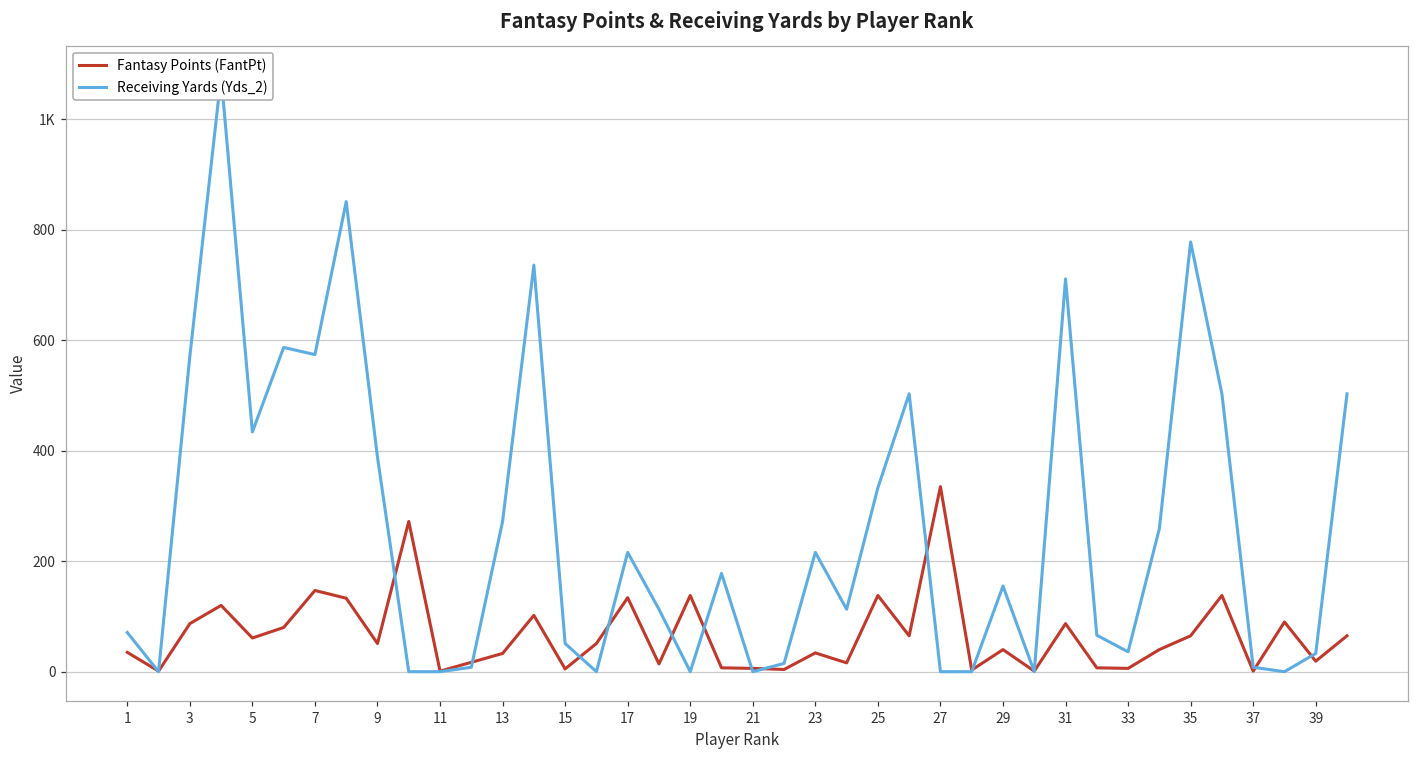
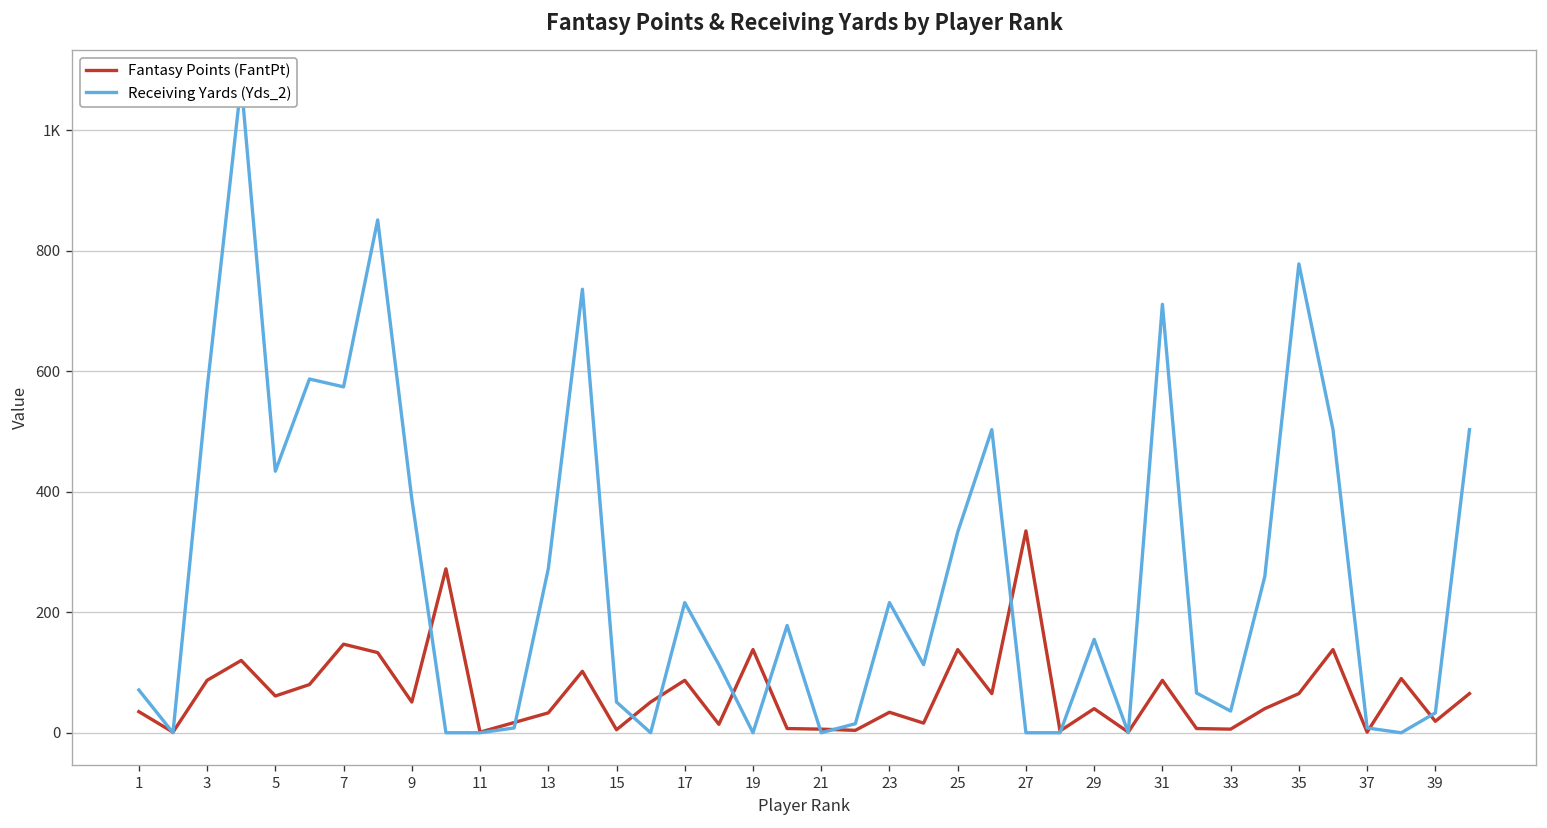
Fantasy Points (FantPt), 17: 130 -> 90
